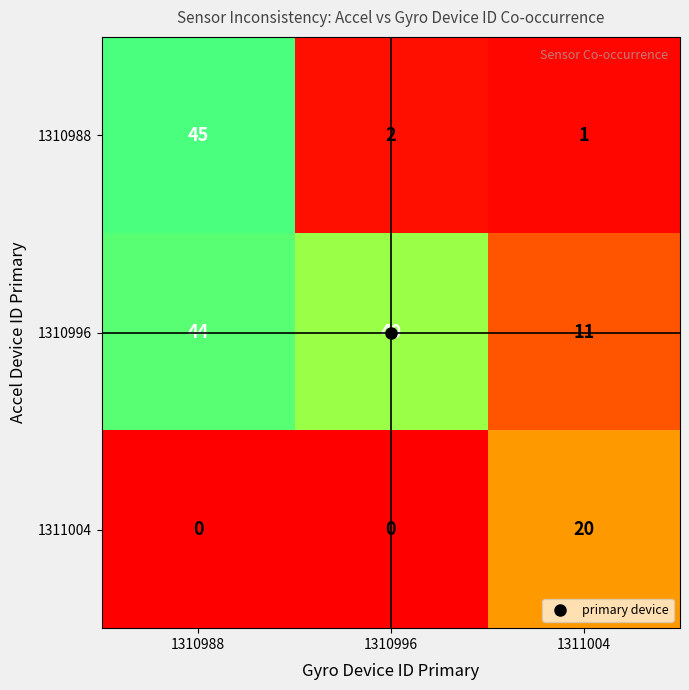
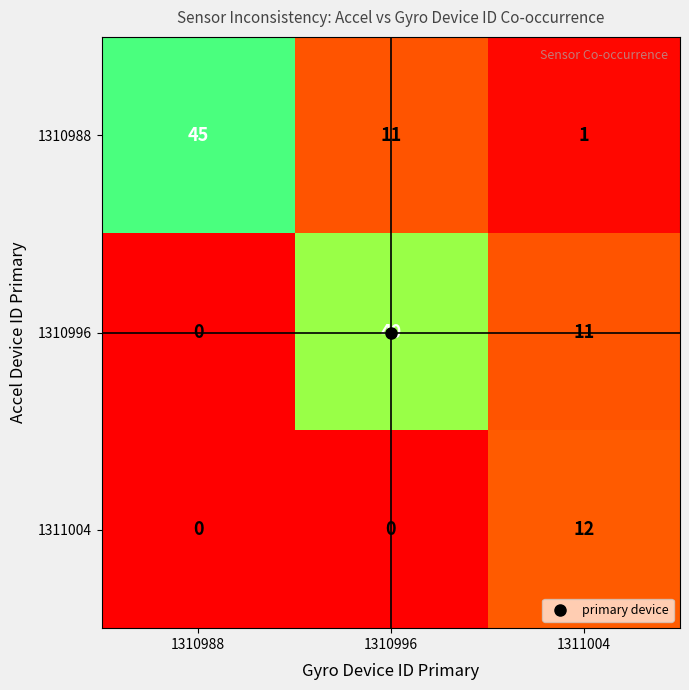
1310988, 1310996: 2 -> 11
1310996, 1310988: 44 -> 0
1311004, 1311004: 20 -> 12
